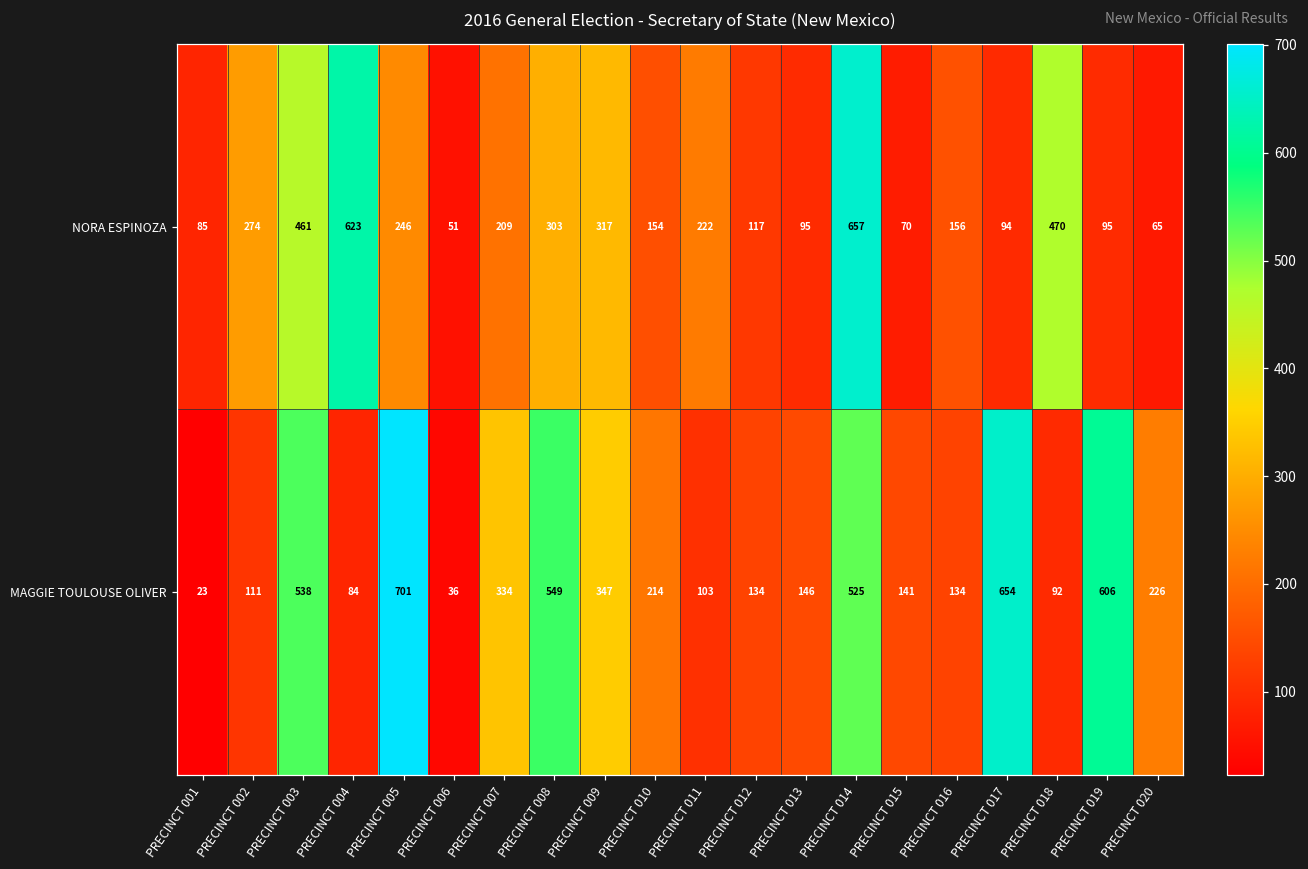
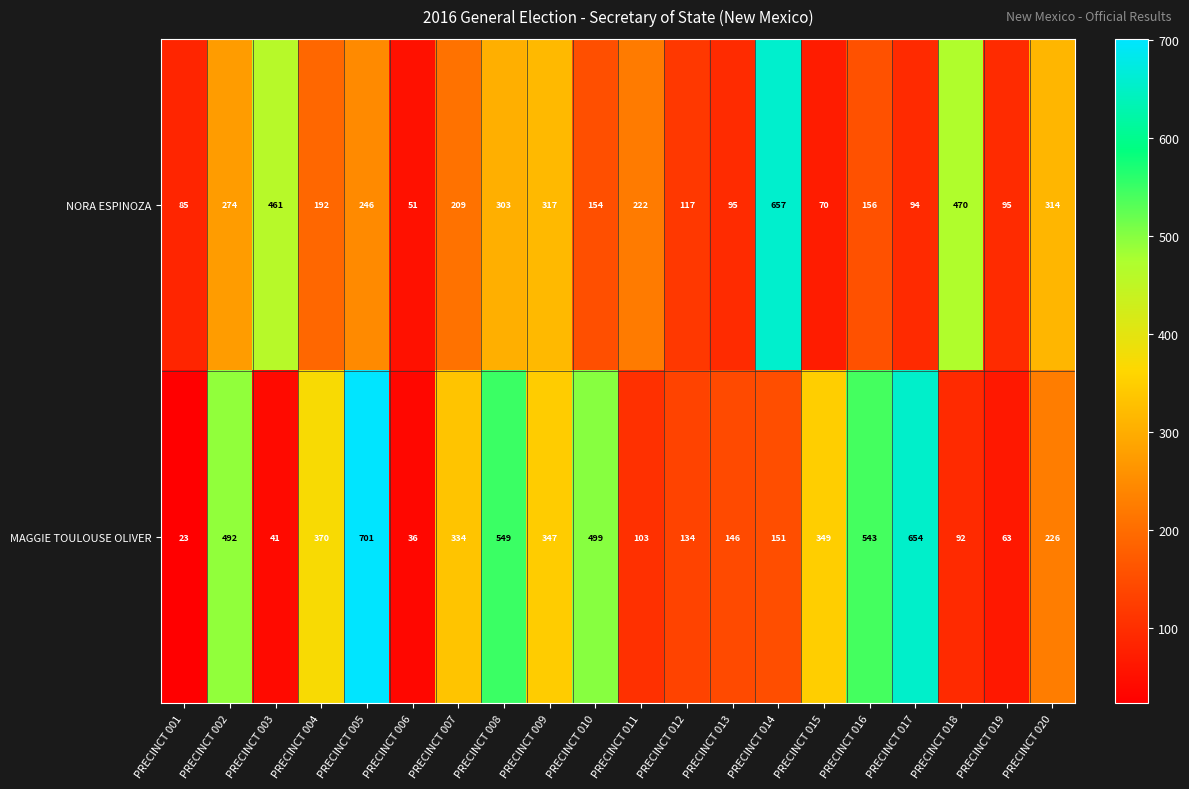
NORA ESPINOZA, PRECINCT 004: 623 -> 192
NORA ESPINOZA, PRECINCT 020: 65 -> 314
MAGGIE TOULOUSE OLIVER, PRECINCT 002: 111 -> 492
MAGGIE TOULOUSE OLIVER, PRECINCT 003: 538 -> 41
MAGGIE TOULOUSE OLIVER, PRECINCT 004: 84 -> 370
MAGGIE TOULOUSE OLIVER, PRECINCT 010: 214 -> 499
MAGGIE TOULOUSE OLIVER, PRECINCT 014: 525 -> 151
MAGGIE TOULOUSE OLIVER, PRECINCT 015: 141 -> 349
MAGGIE TOULOUSE OLIVER, PRECINCT 016: 134 -> 543
MAGGIE TOULOUSE OLIVER, PRECINCT 019: 606 -> 63
